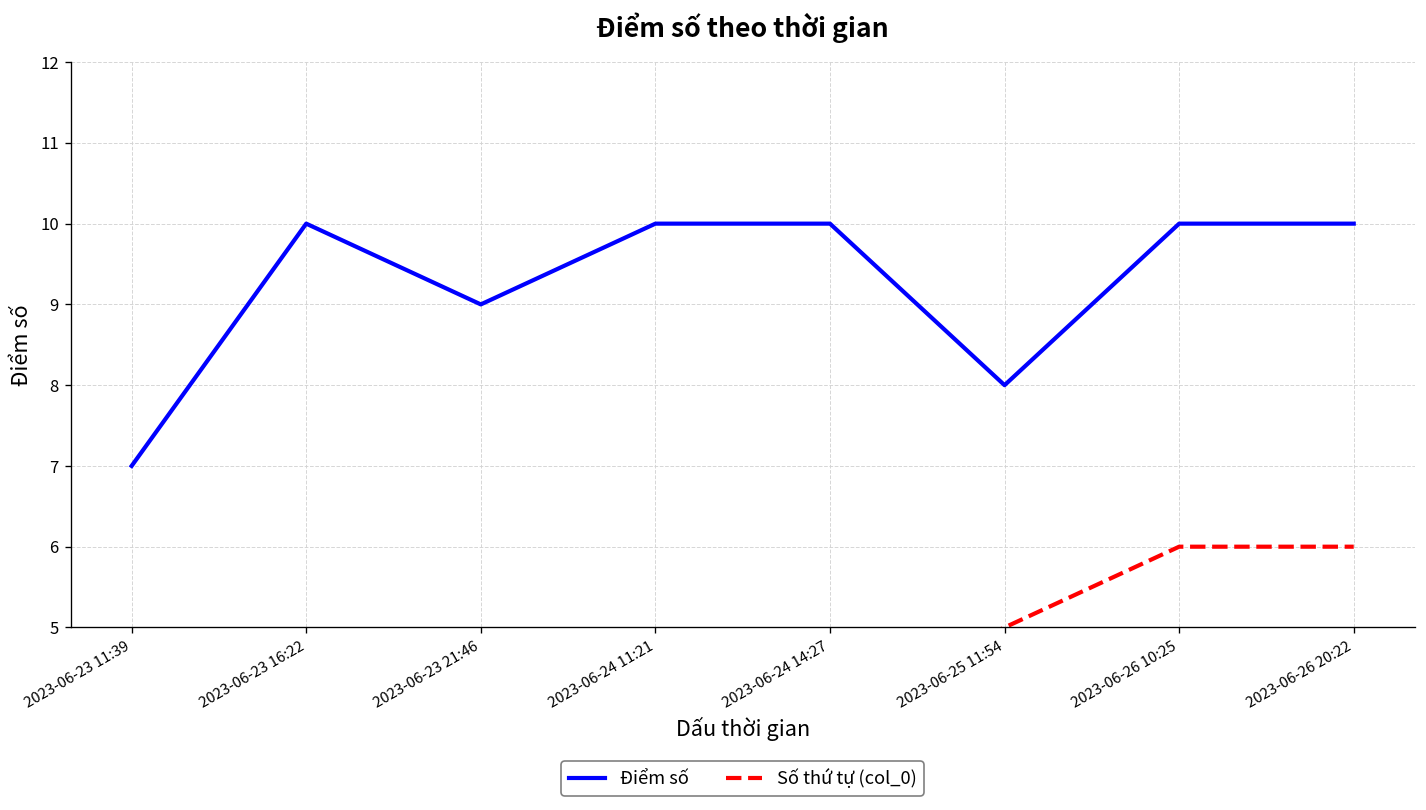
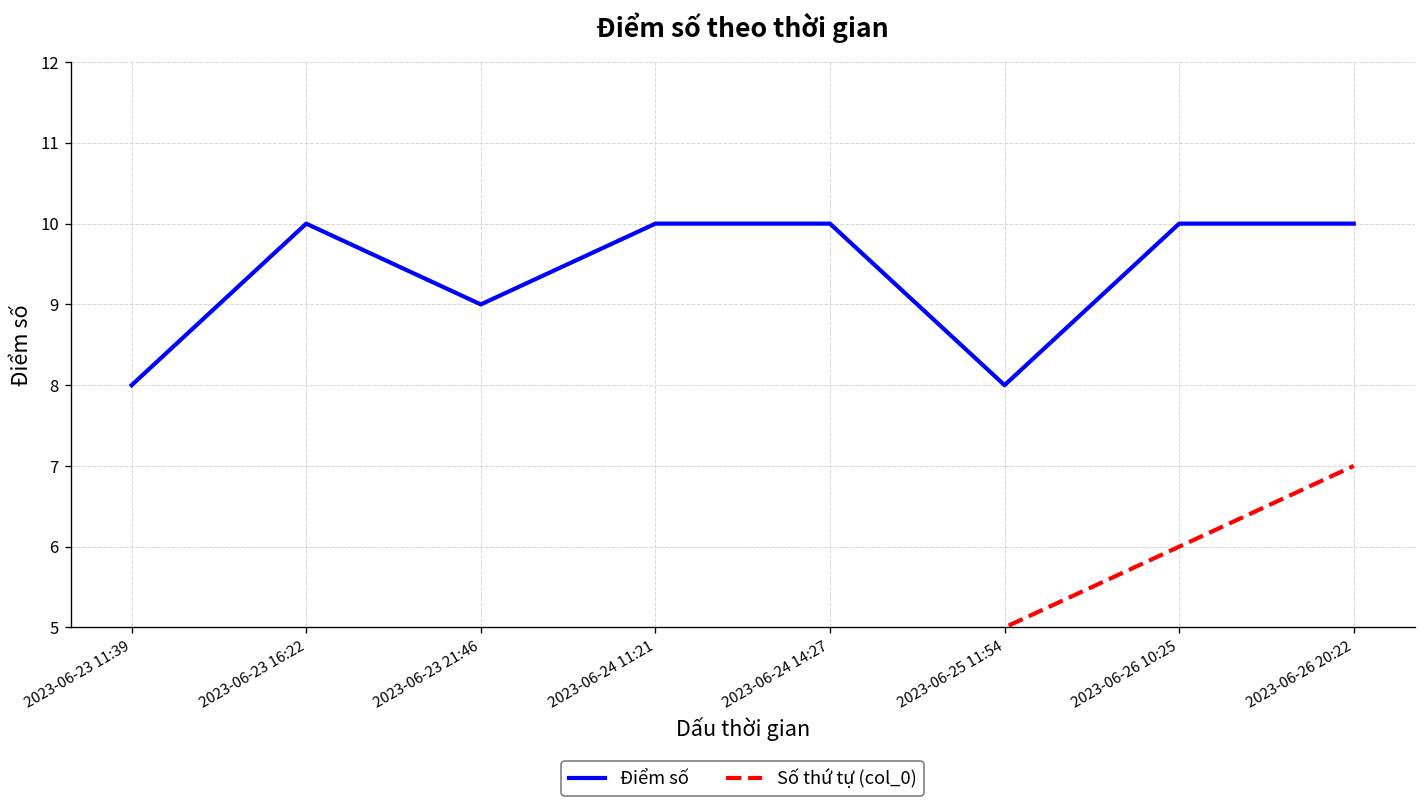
Điểm số, 2023-06-23 11:39: 7 -> 8
Số thứ tự (col_0), 2023-06-26 20:22: 6 -> 7
